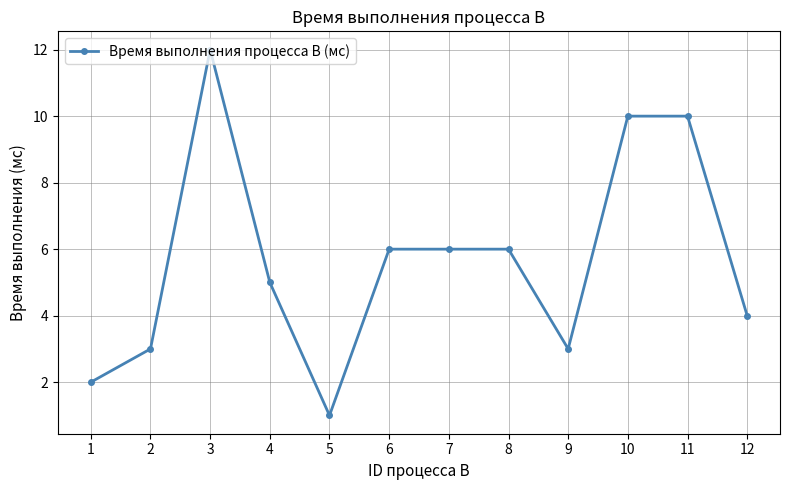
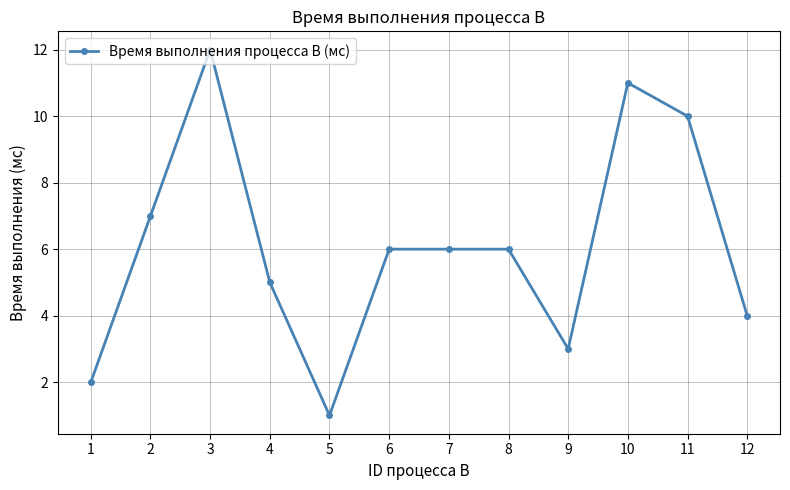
2: 3 -> 7
10: 10 -> 11
